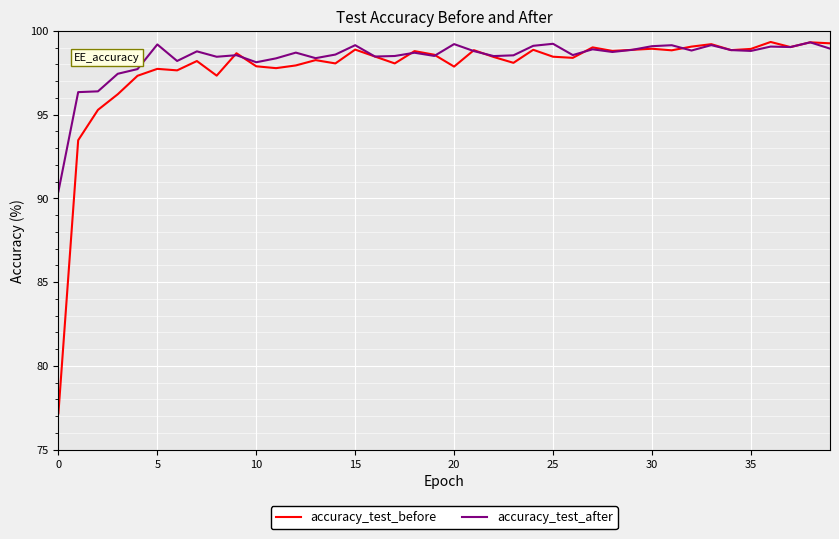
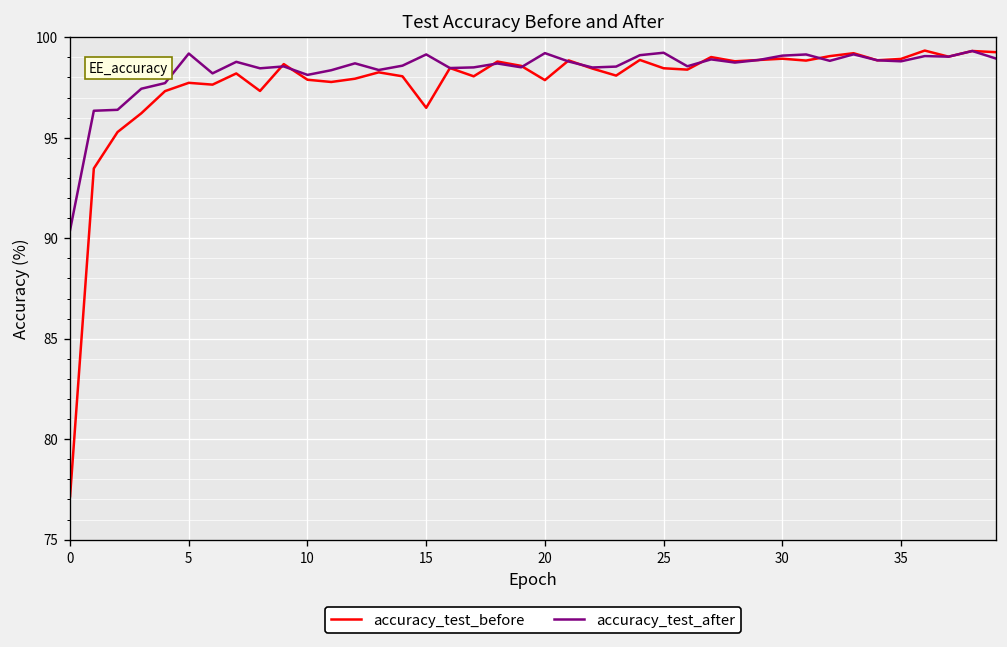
accuracy_test_before, 15: 98.9 -> 96.5
